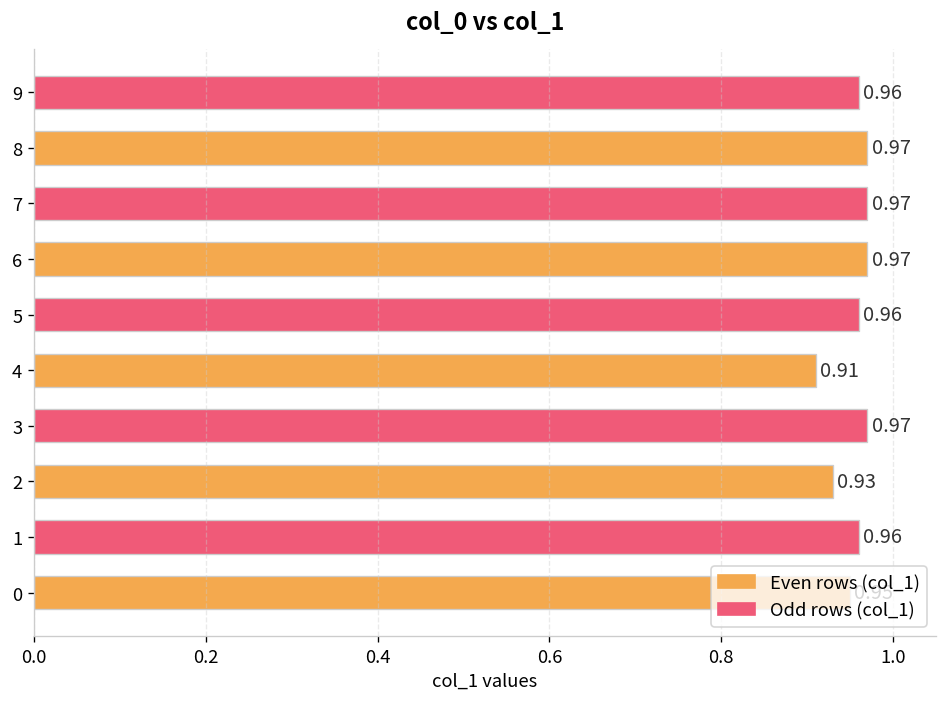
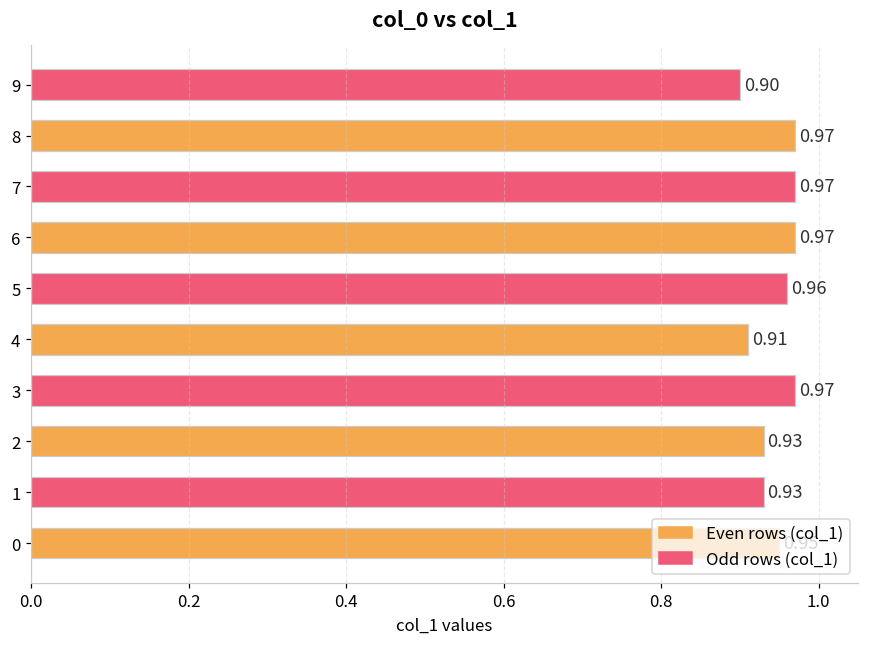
9: 0.96 -> 0.90
1: 0.96 -> 0.93
